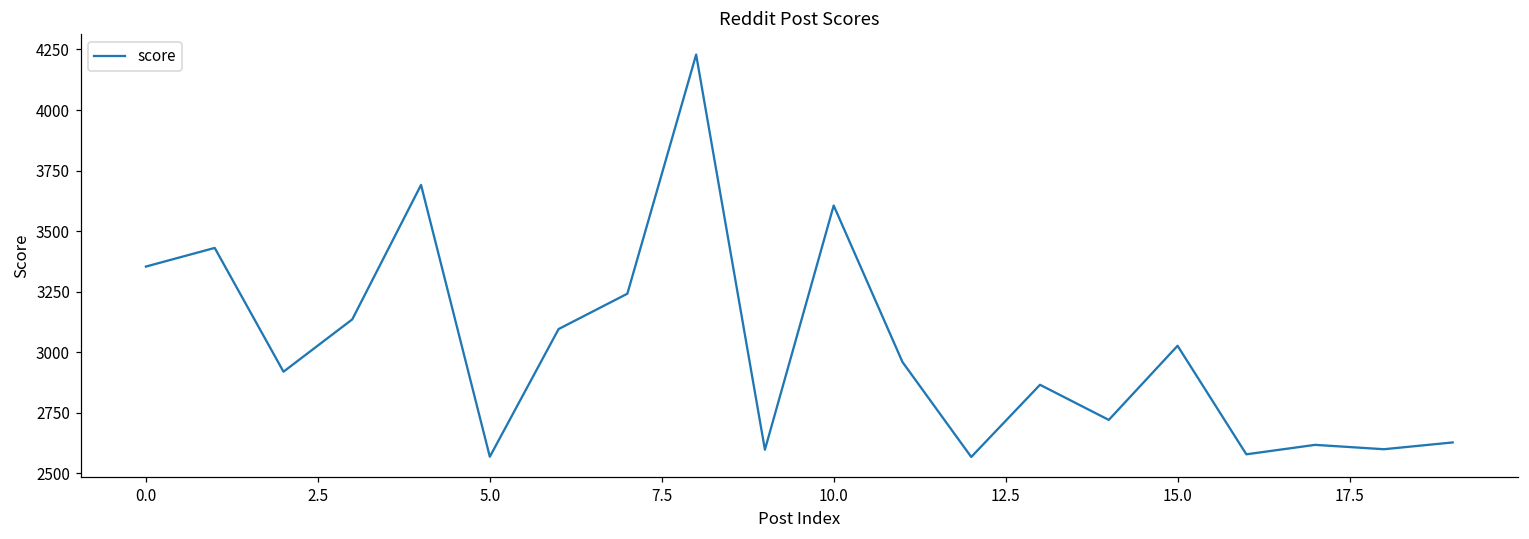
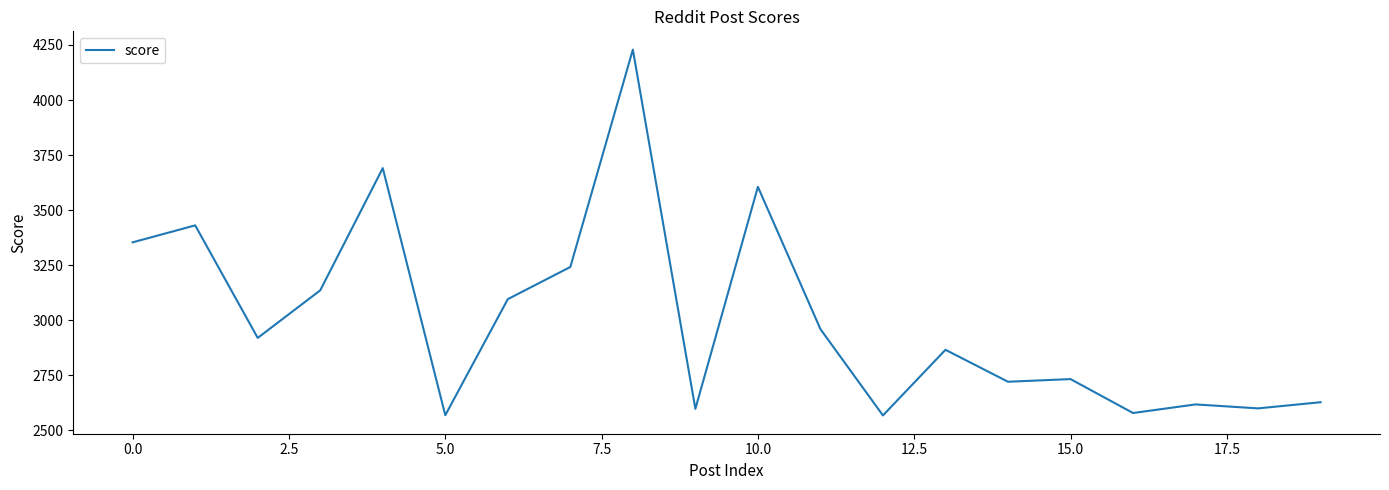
15.0: 3030 -> 2730
